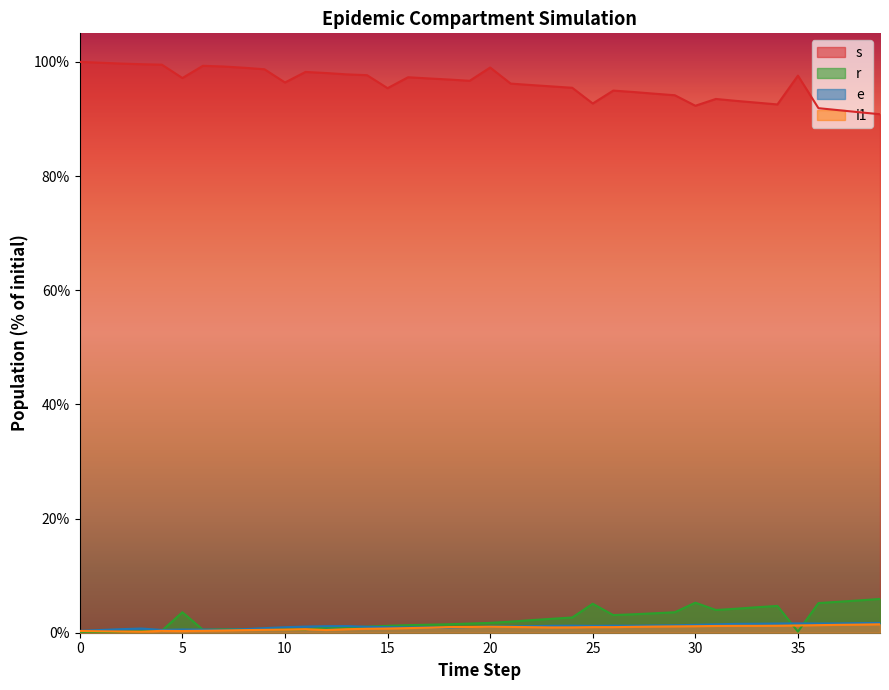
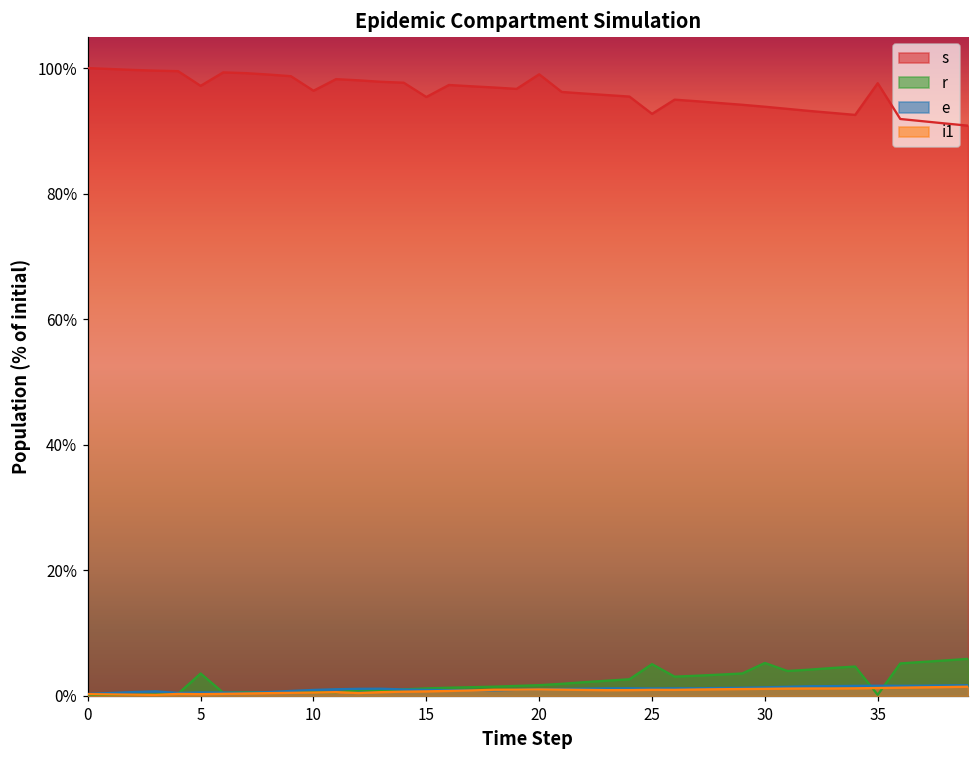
s, 30: 92% -> 94%
